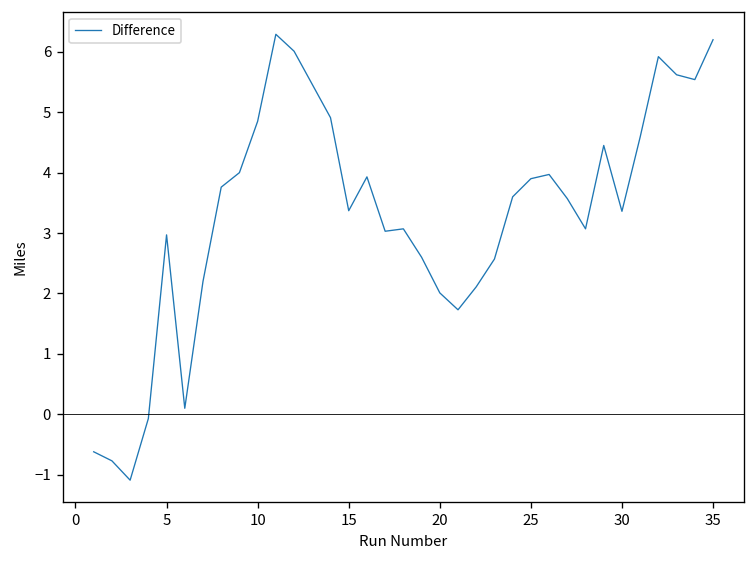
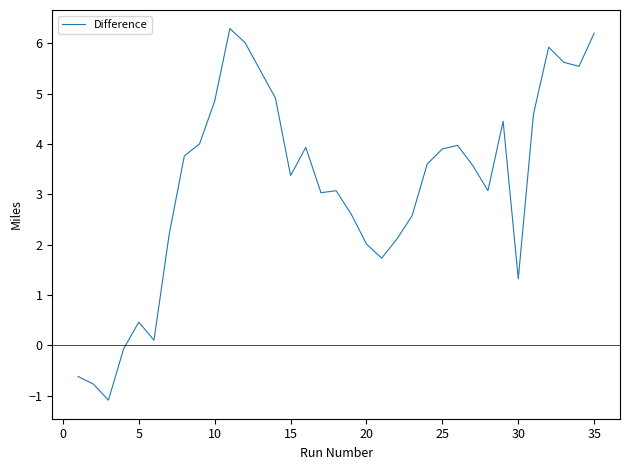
5: 3.0 -> 0.5
30: 3.4 -> 1.3
